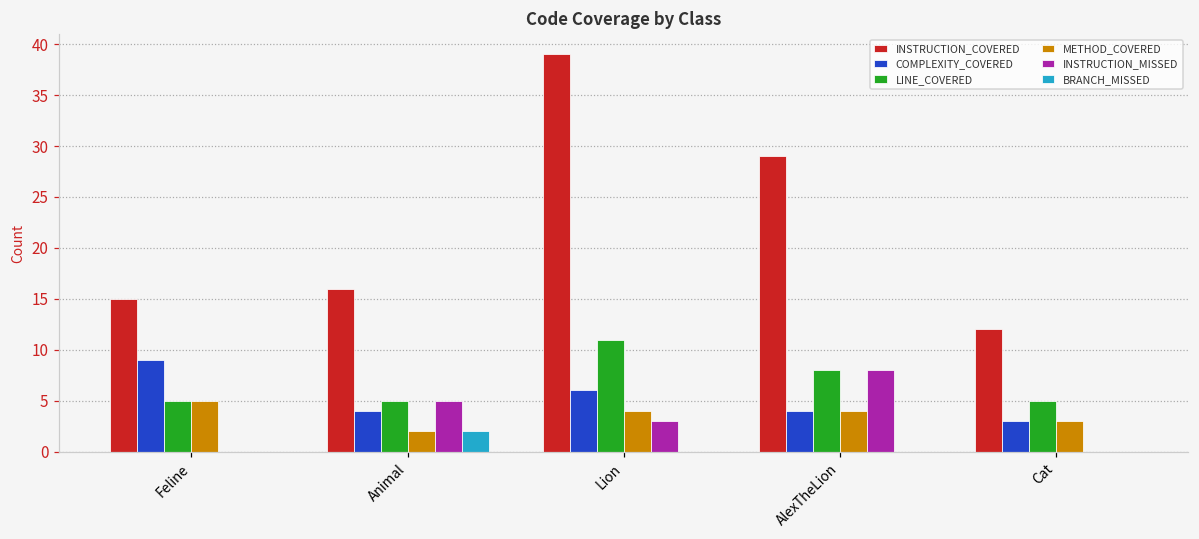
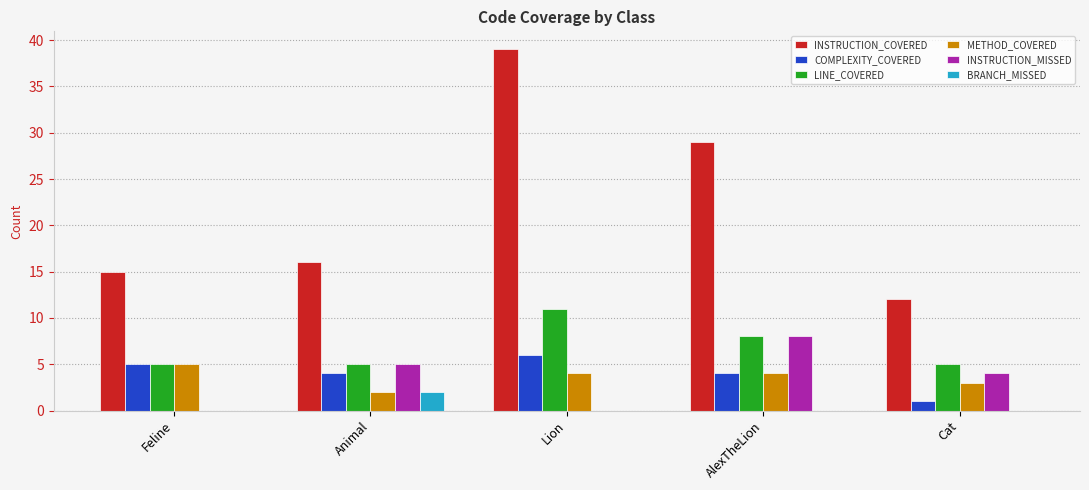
COMPLEXITY_COVERED, Feline: 9 -> 5
INSTRUCTION_MISSED, Lion: 3 -> 0
COMPLEXITY_COVERED, Cat: 3 -> 1
INSTRUCTION_MISSED, Cat: 0 -> 4
